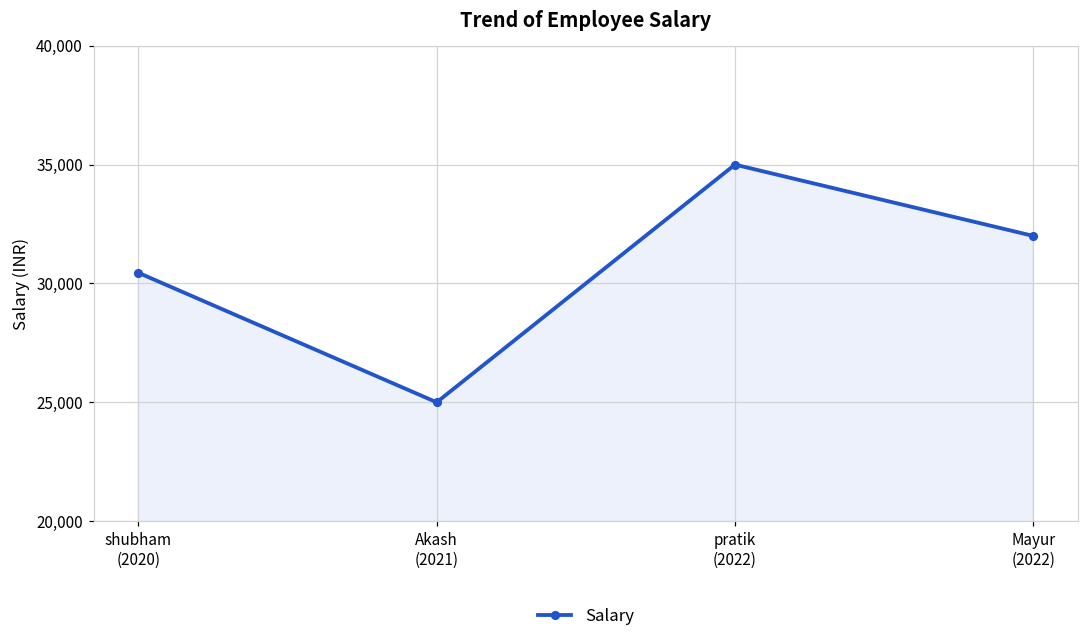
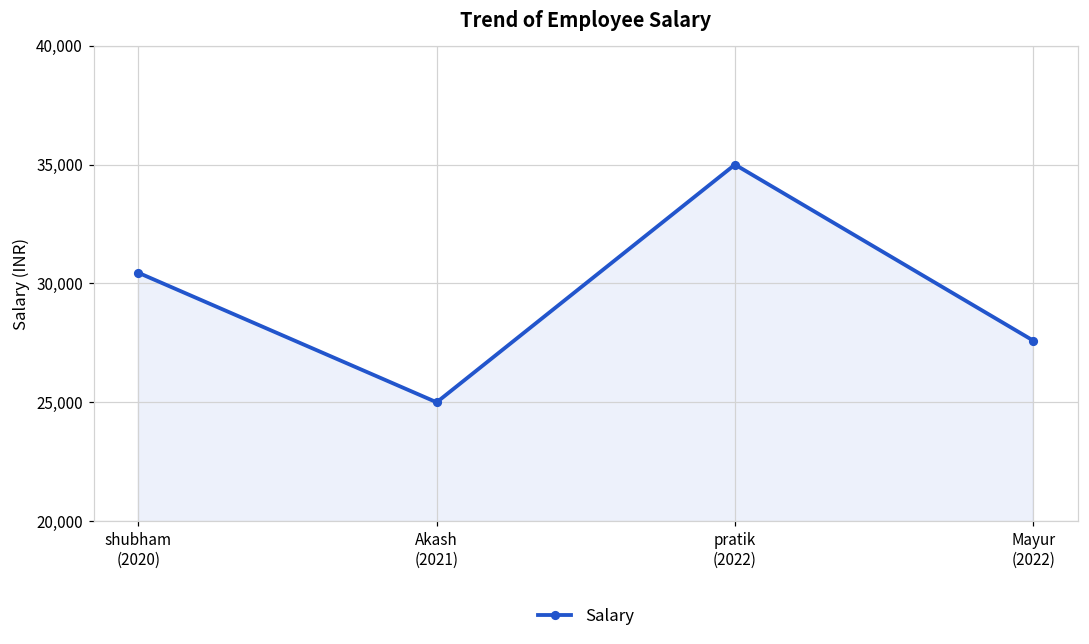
Mayur (2022): 32,000 -> 27,600
